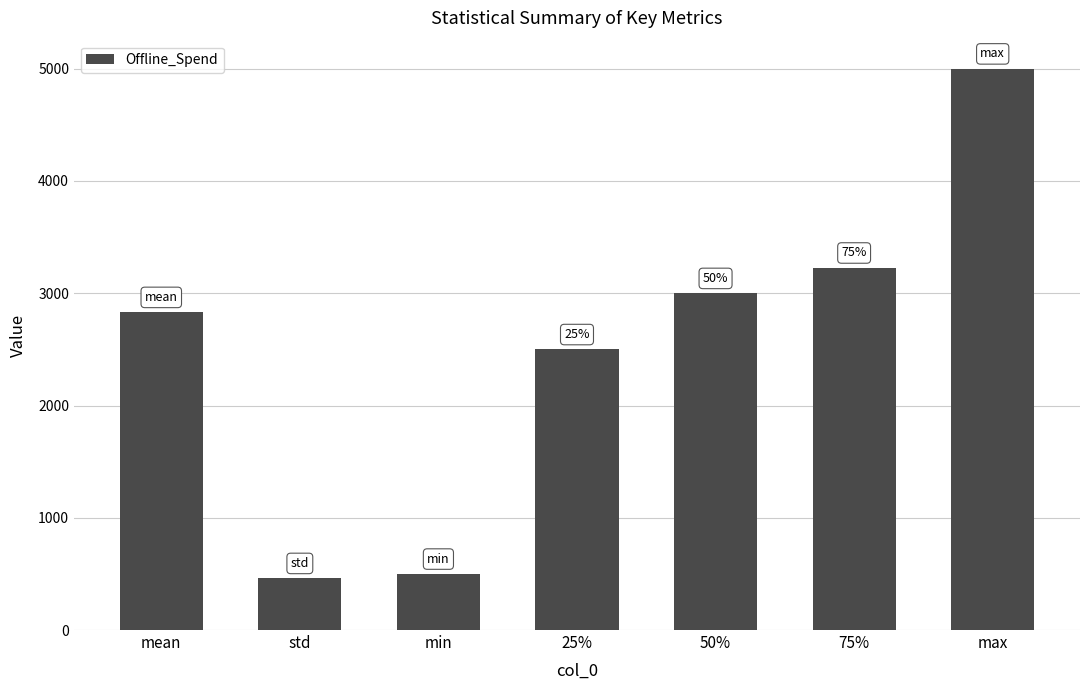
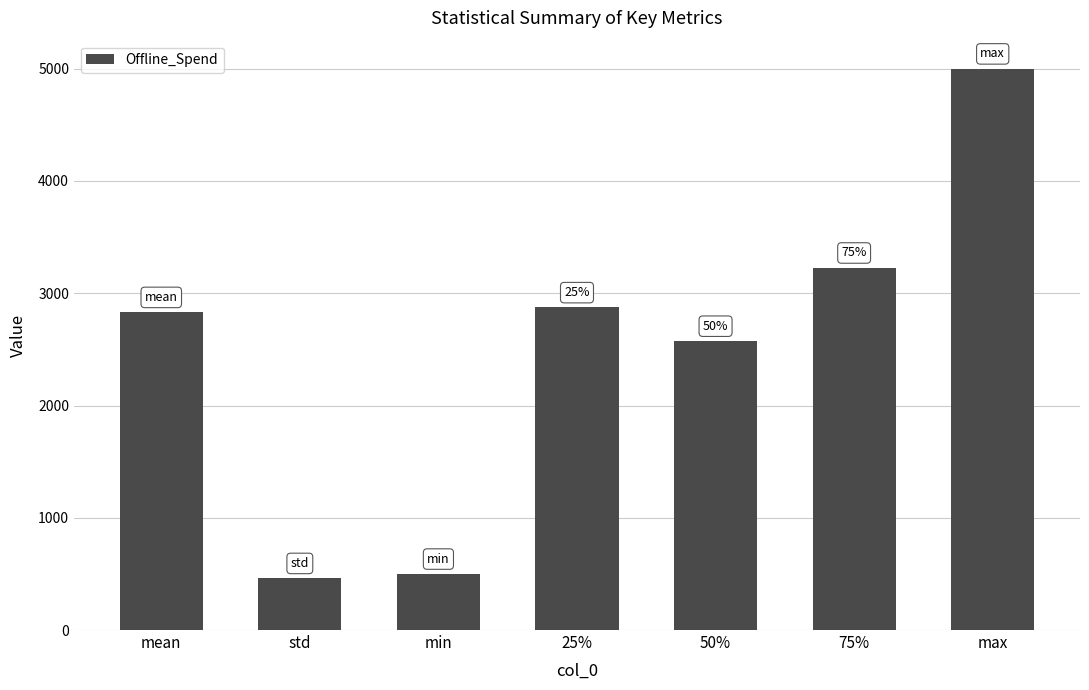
25%: 2500 -> 2870
50%: 3000 -> 2570
